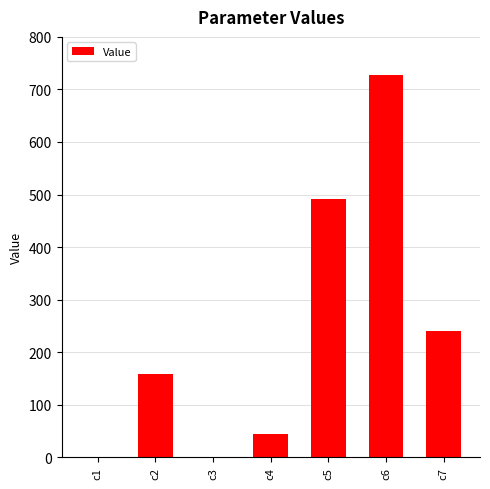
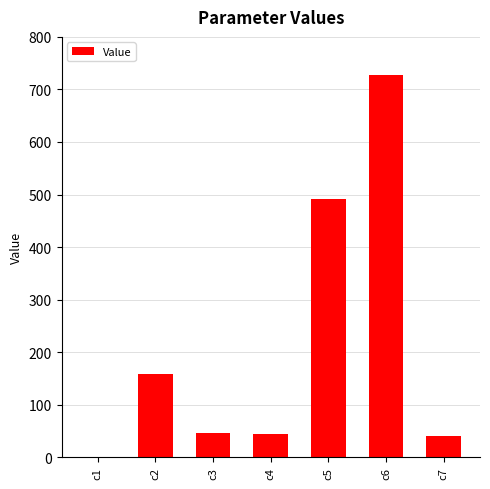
c3: 0 -> 50
c7: 240 -> 40
